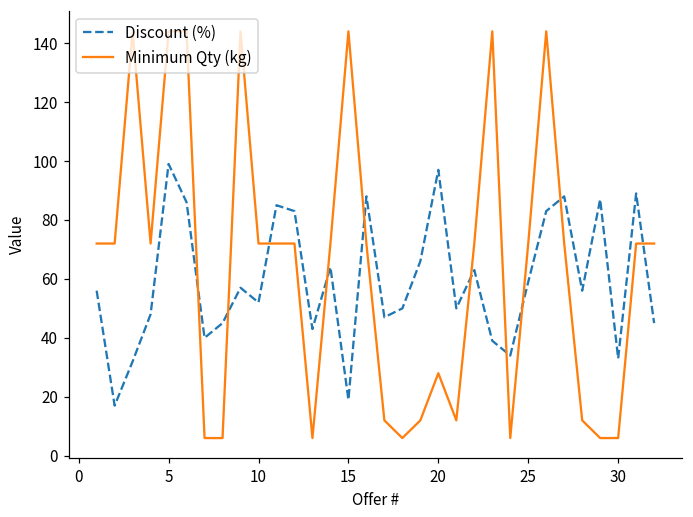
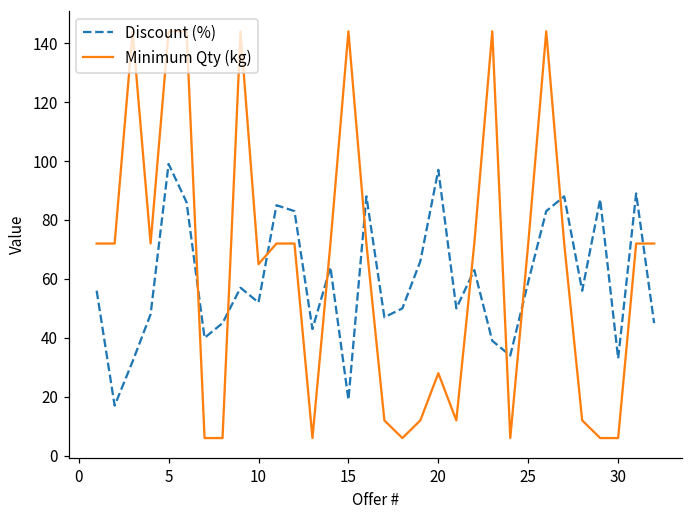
Minimum Qty (kg), 10: 72 -> 65
